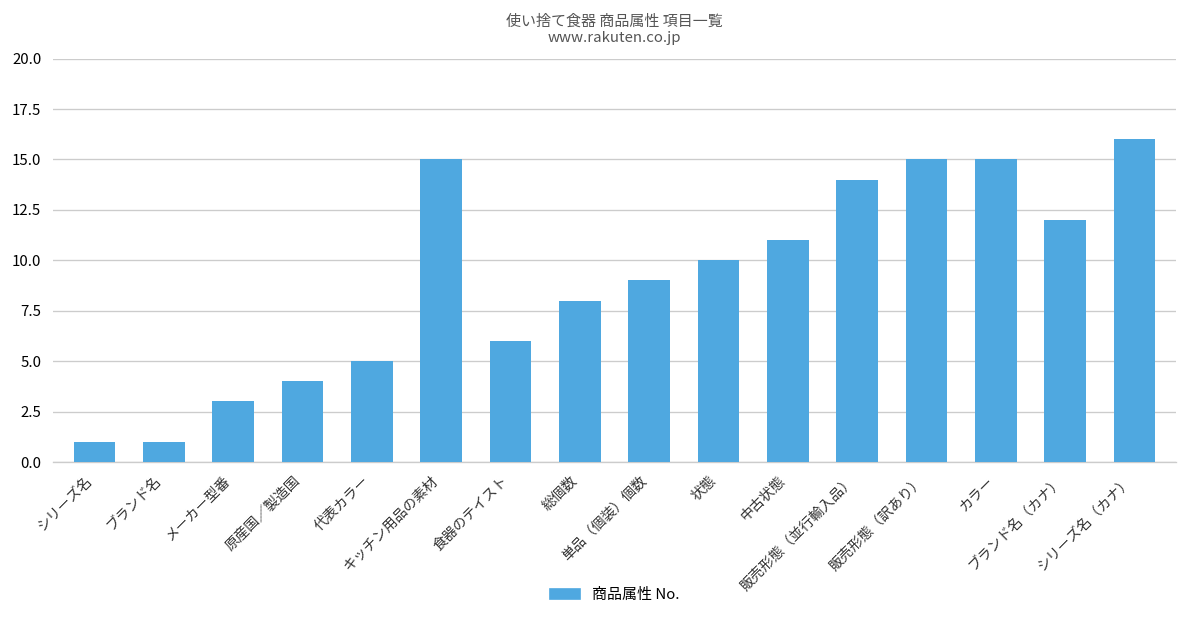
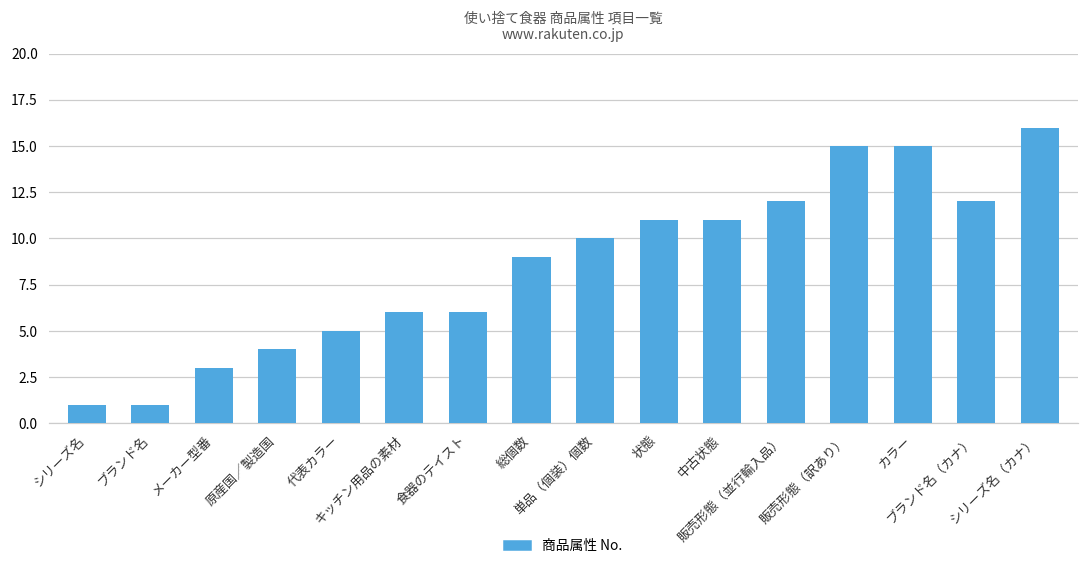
キッチン用品の素材: 15 -> 6
総個数: 8 -> 9
単品（個装）個数: 9 -> 10
状態: 10 -> 11
販売形態（並行輸入品）: 14 -> 12
